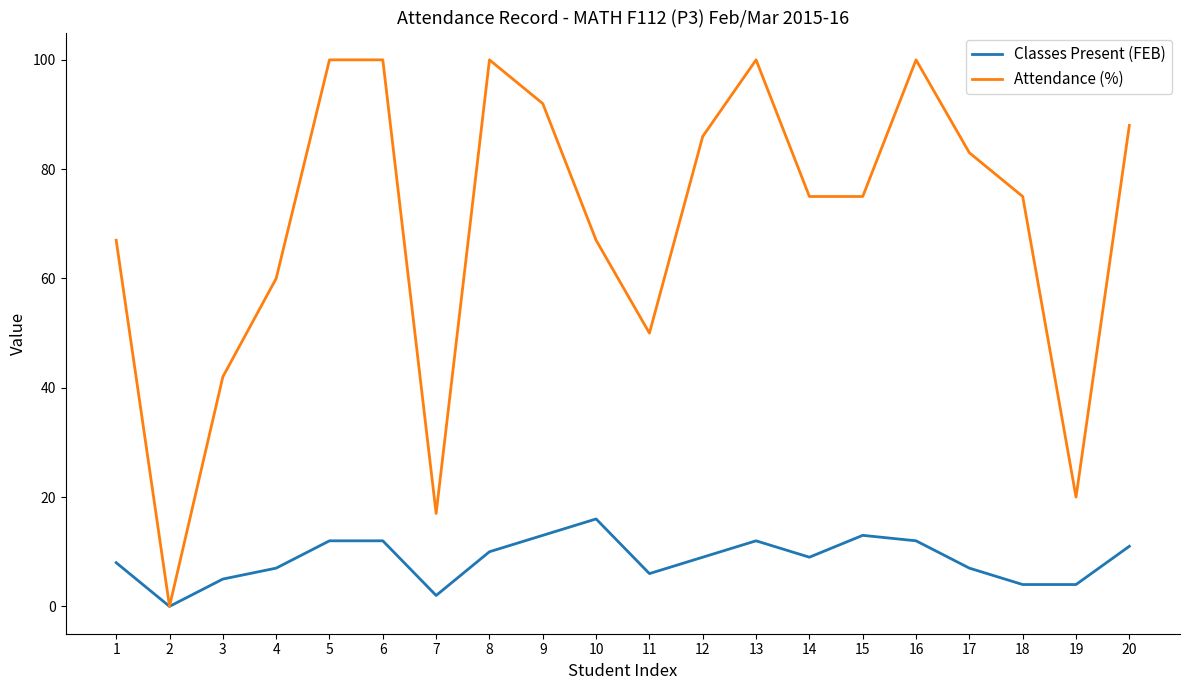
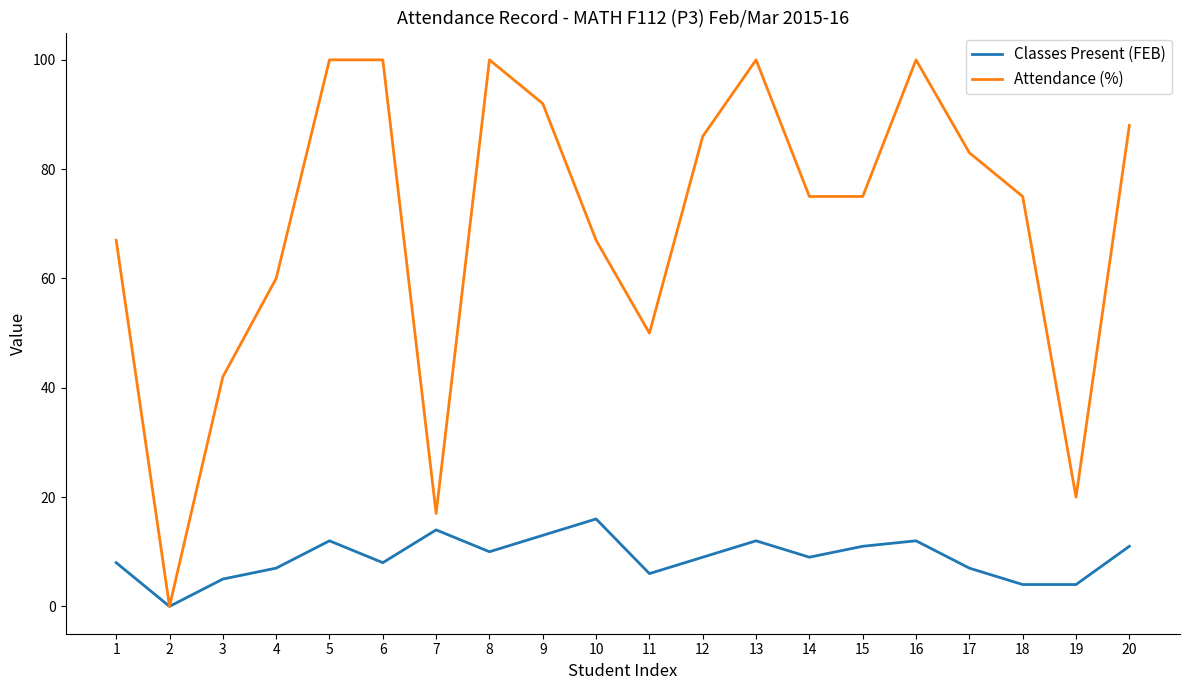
Classes Present (FEB), 6: 12 -> 8
Classes Present (FEB), 7: 2 -> 14
Classes Present (FEB), 15: 13 -> 11
